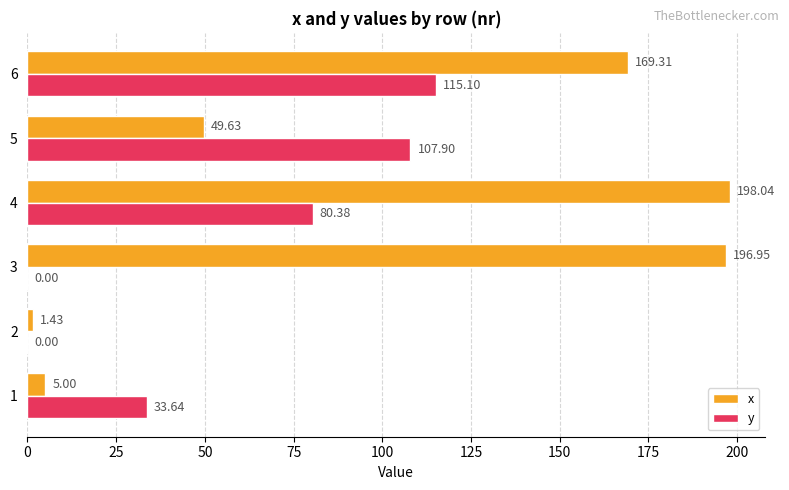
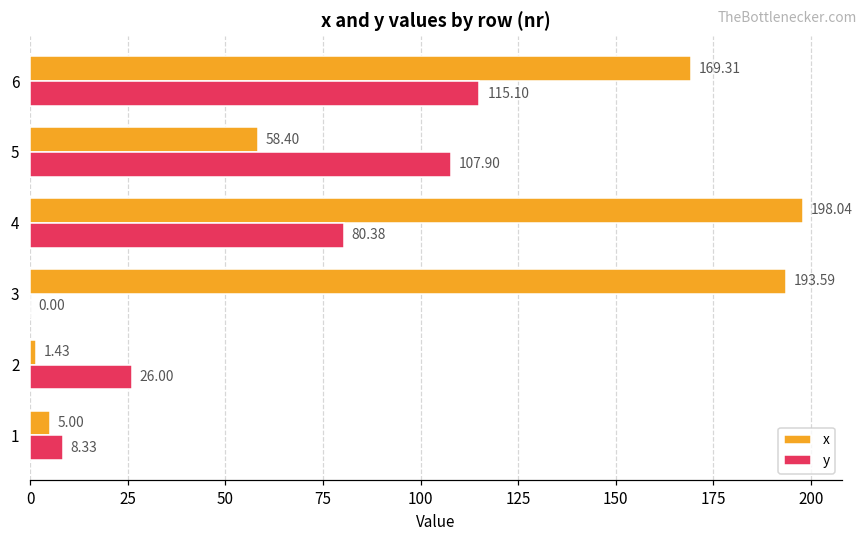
x, 5: 49.63 -> 58.40
x, 3: 196.95 -> 193.59
y, 2: 0.00 -> 26.00
y, 1: 33.64 -> 8.33
